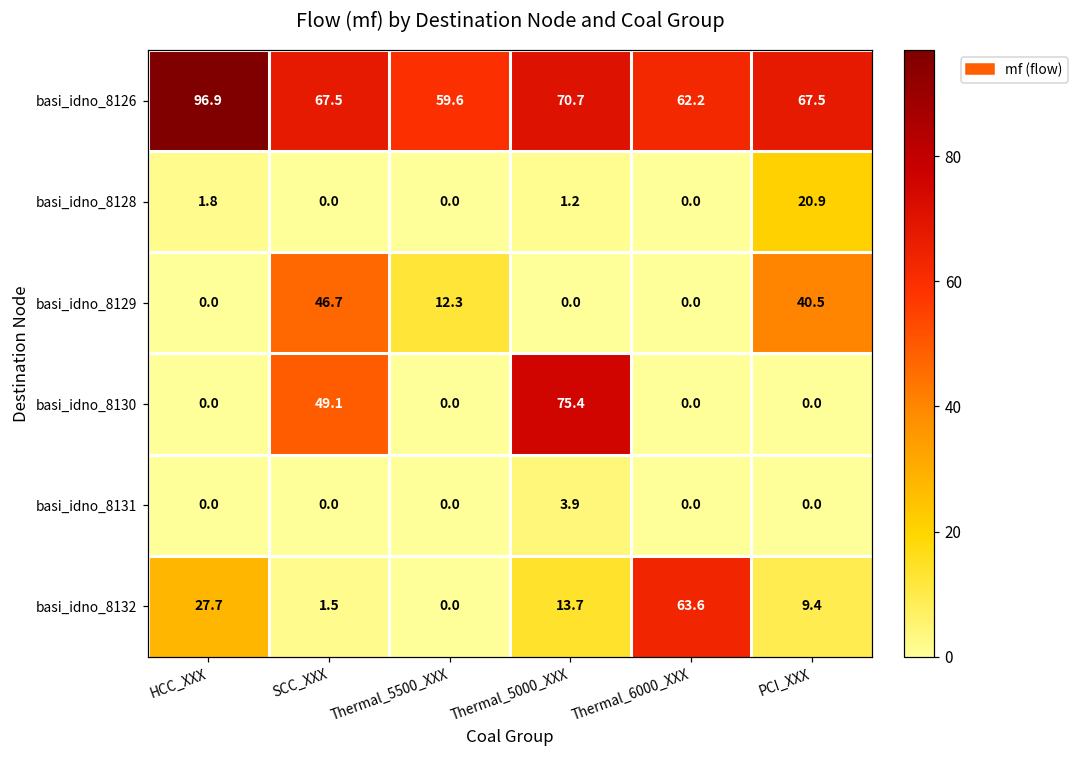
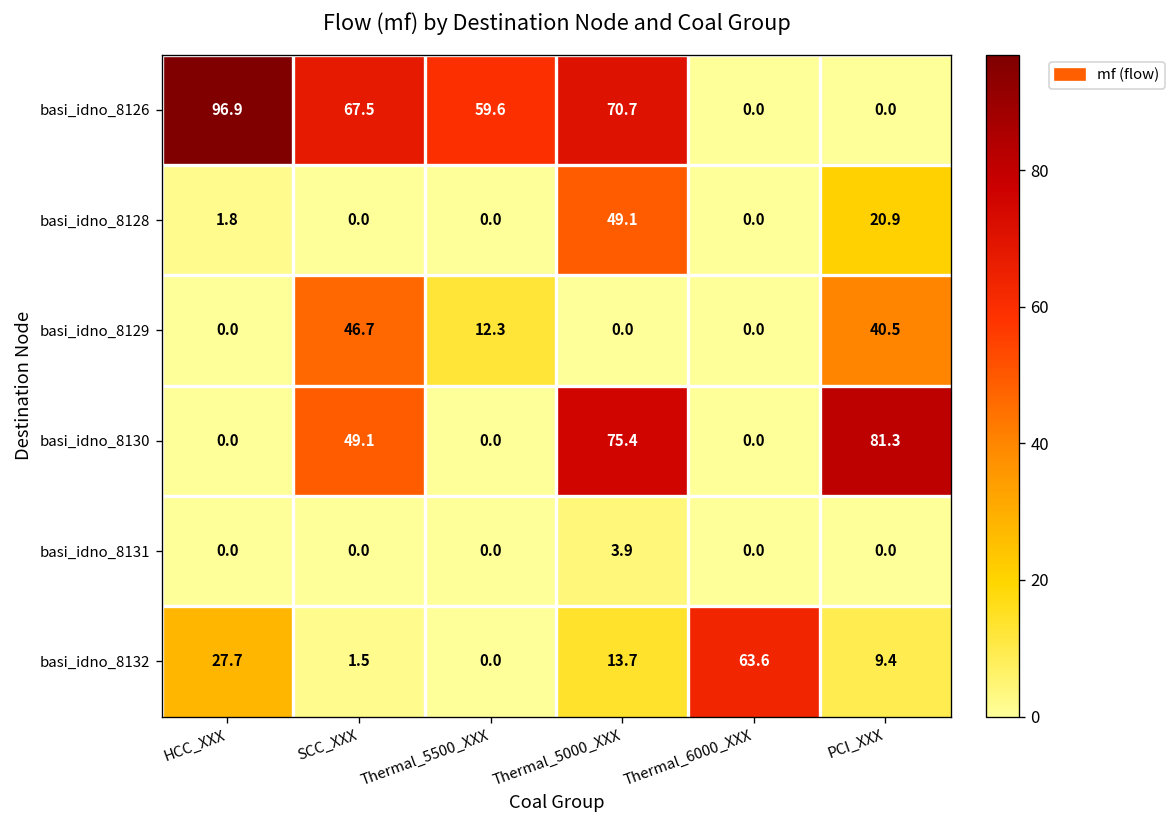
basi_idno_8126, Thermal_6000_XXX: 62.2 -> 0.0
basi_idno_8126, PCI_XXX: 67.5 -> 0.0
basi_idno_8128, Thermal_5000_XXX: 1.2 -> 49.1
basi_idno_8130, PCI_XXX: 0.0 -> 81.3
